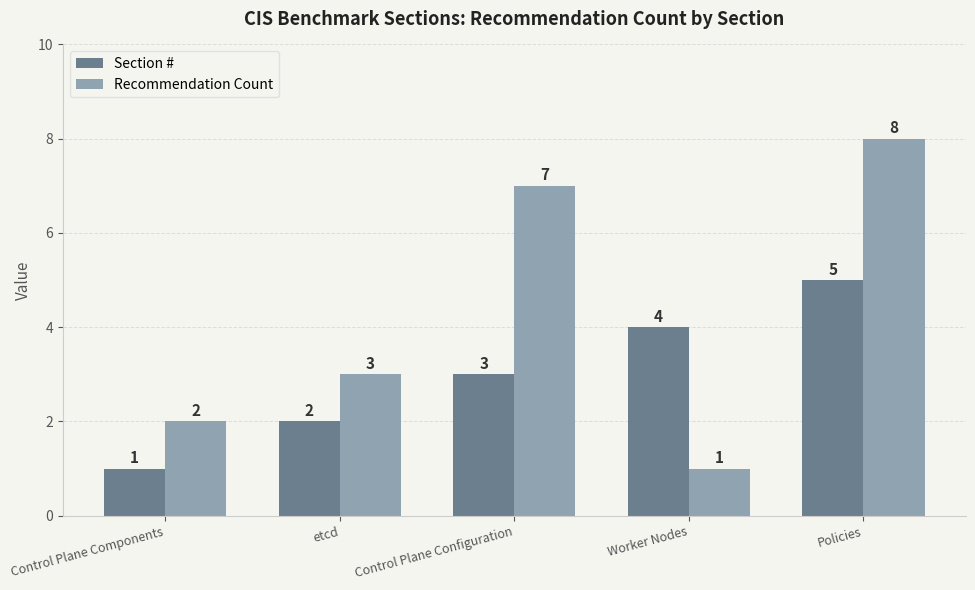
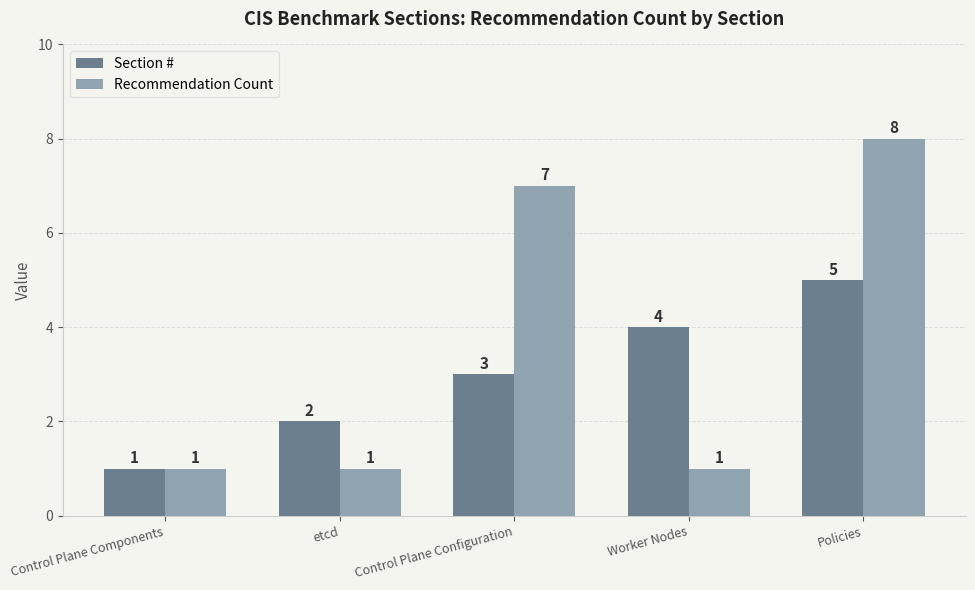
Recommendation Count, Control Plane Components: 2 -> 1
Recommendation Count, etcd: 3 -> 1
